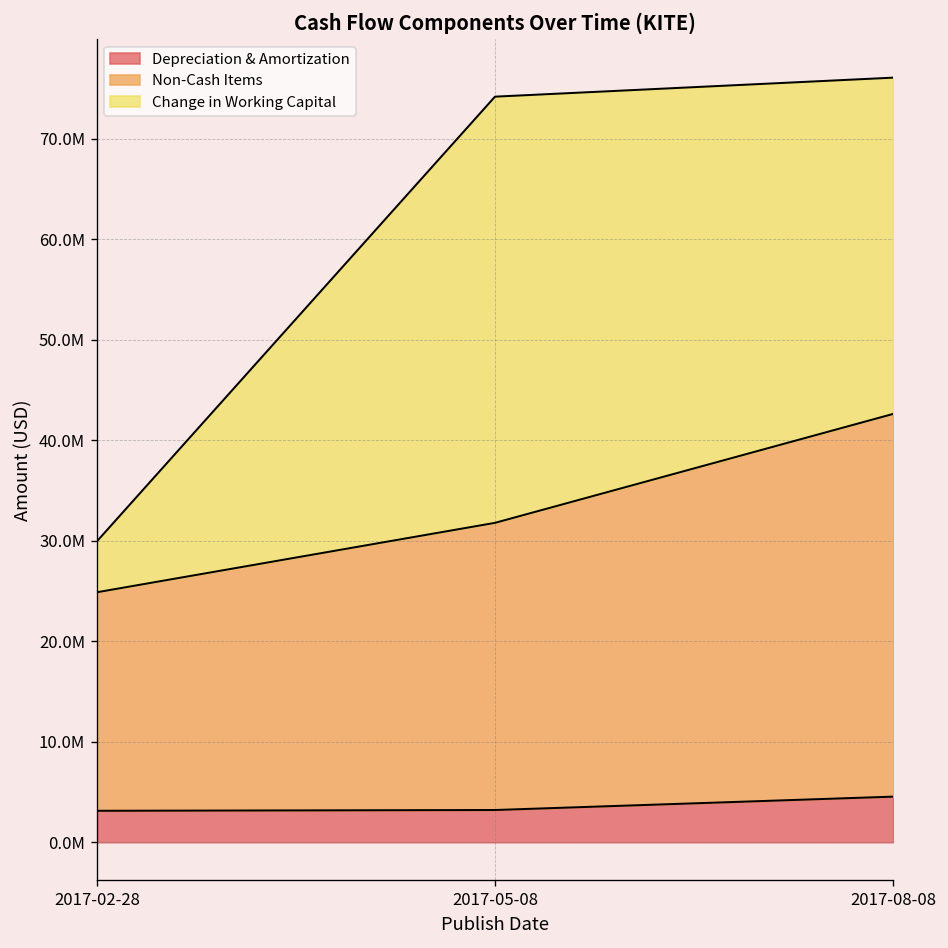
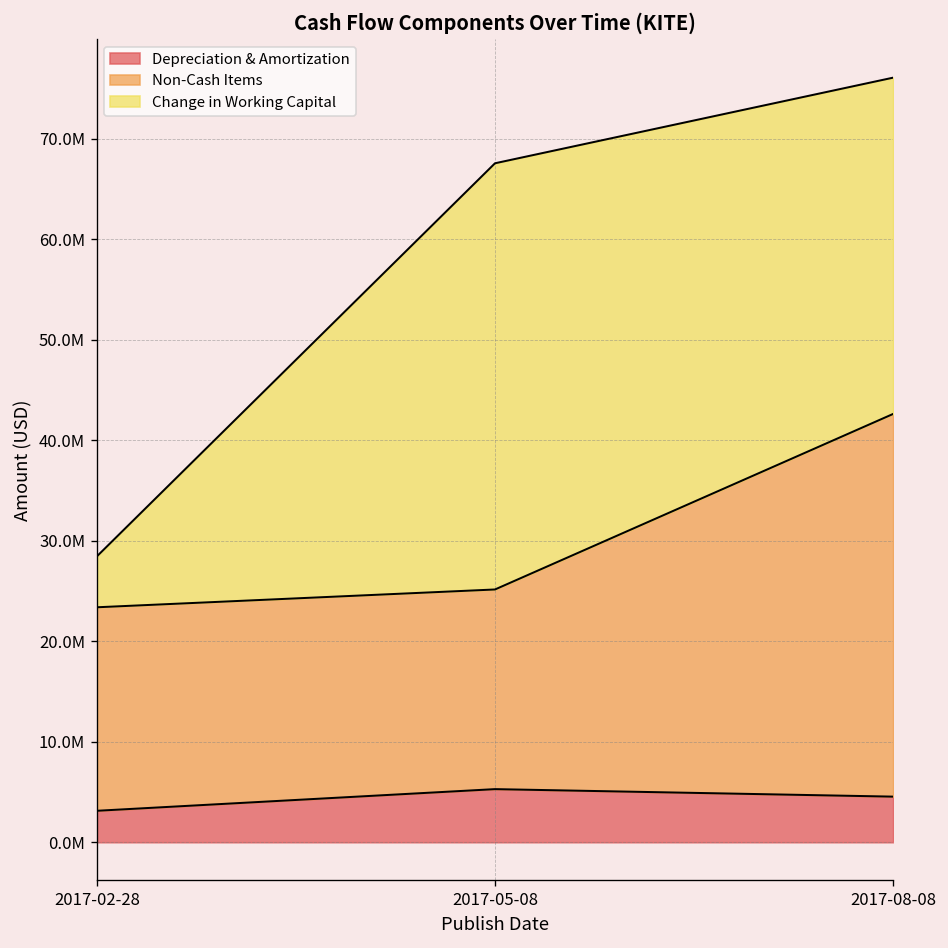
Non-Cash Items, 2017-02-28: 22000000 -> 20000000
Depreciation & Amortization, 2017-05-08: 3000000 -> 5000000
Non-Cash Items, 2017-05-08: 29000000 -> 20000000
